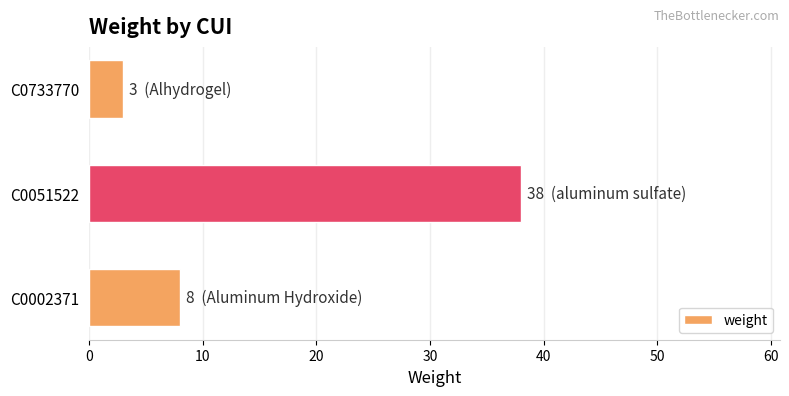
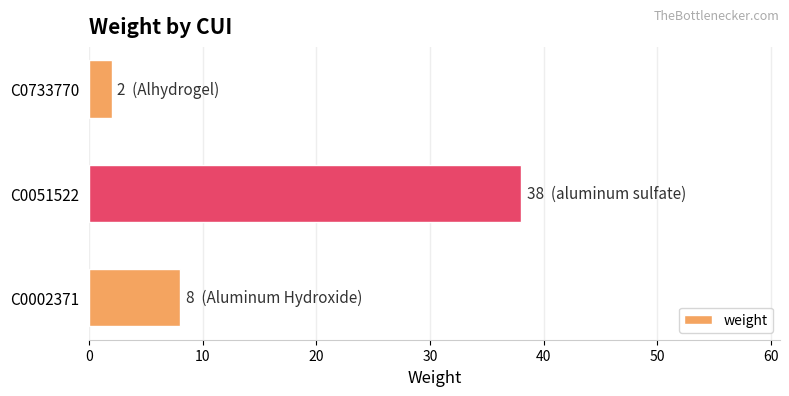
C0733770: 3 -> 2
